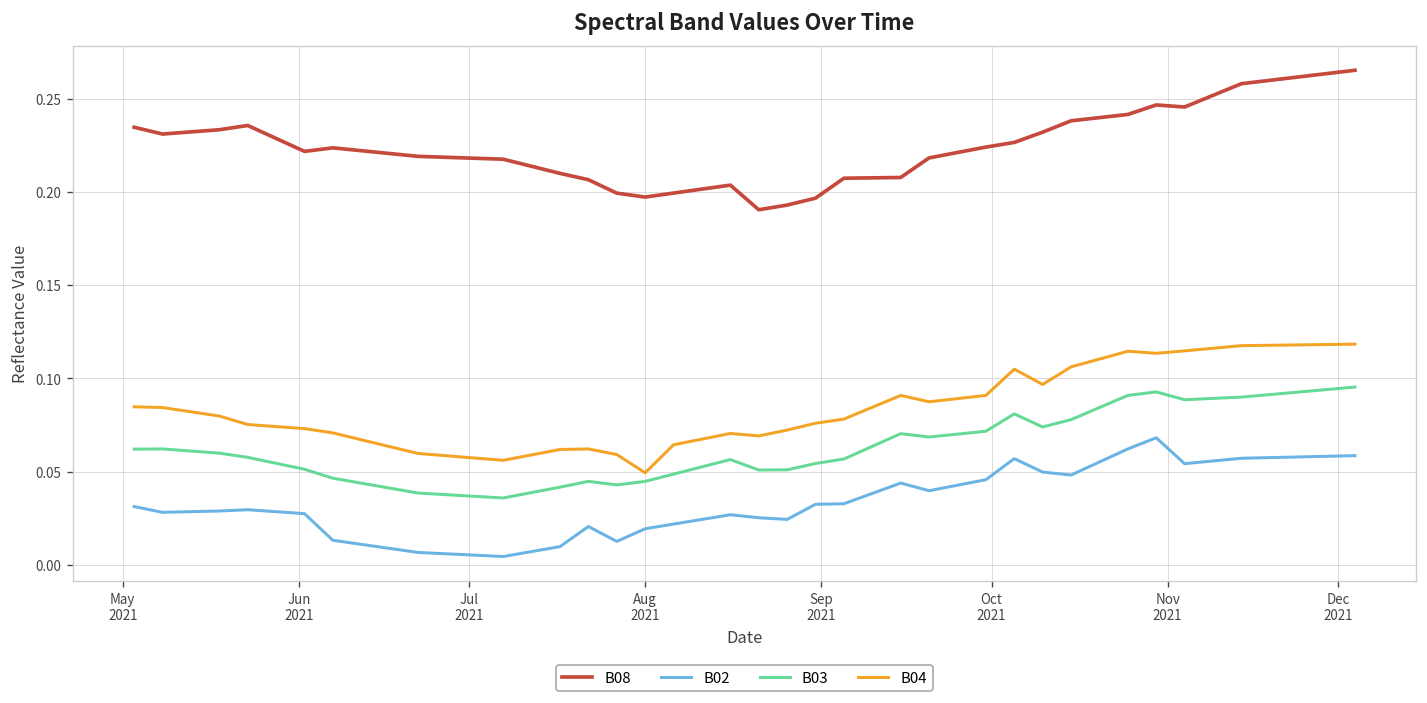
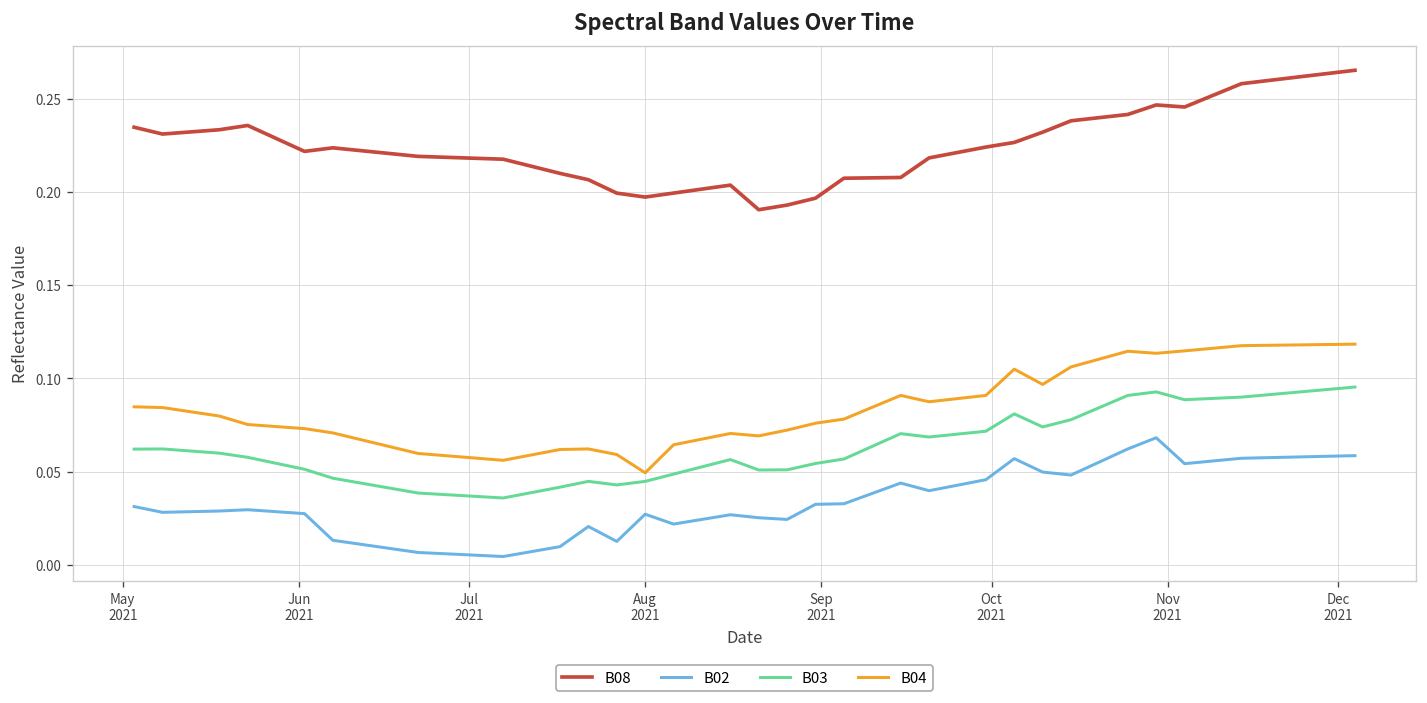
B02, Aug 2021: 0.019 -> 0.027
